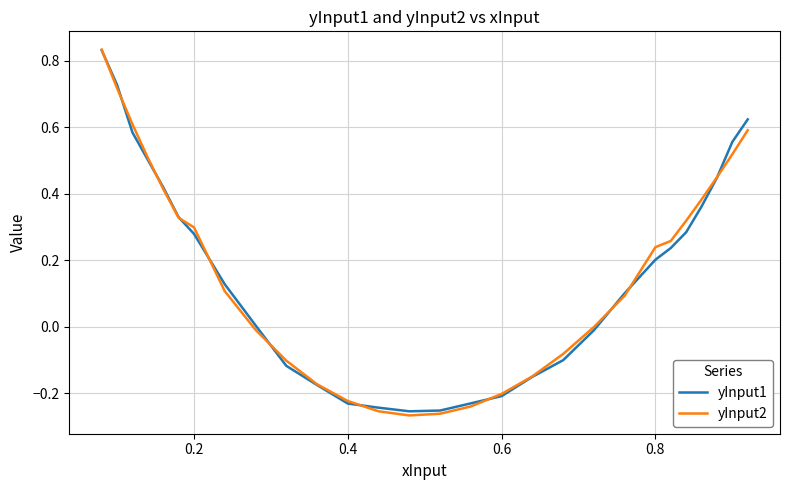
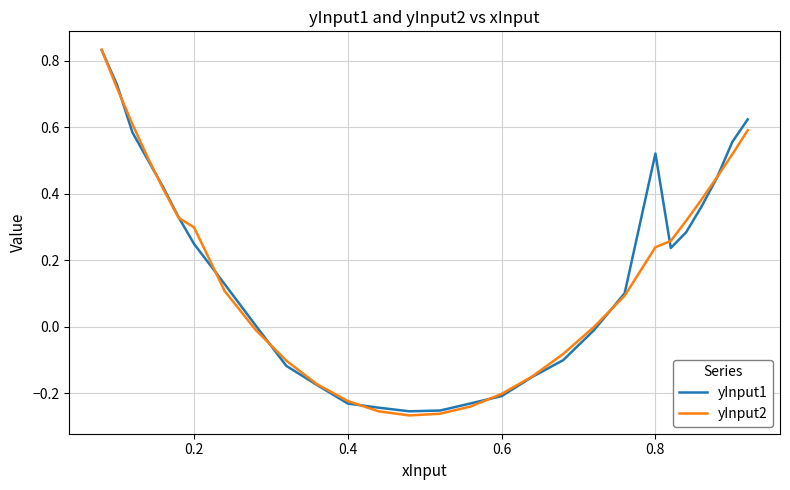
yInput1, 0.2: 0.28 -> 0.25
yInput1, 0.8: 0.20 -> 0.52
